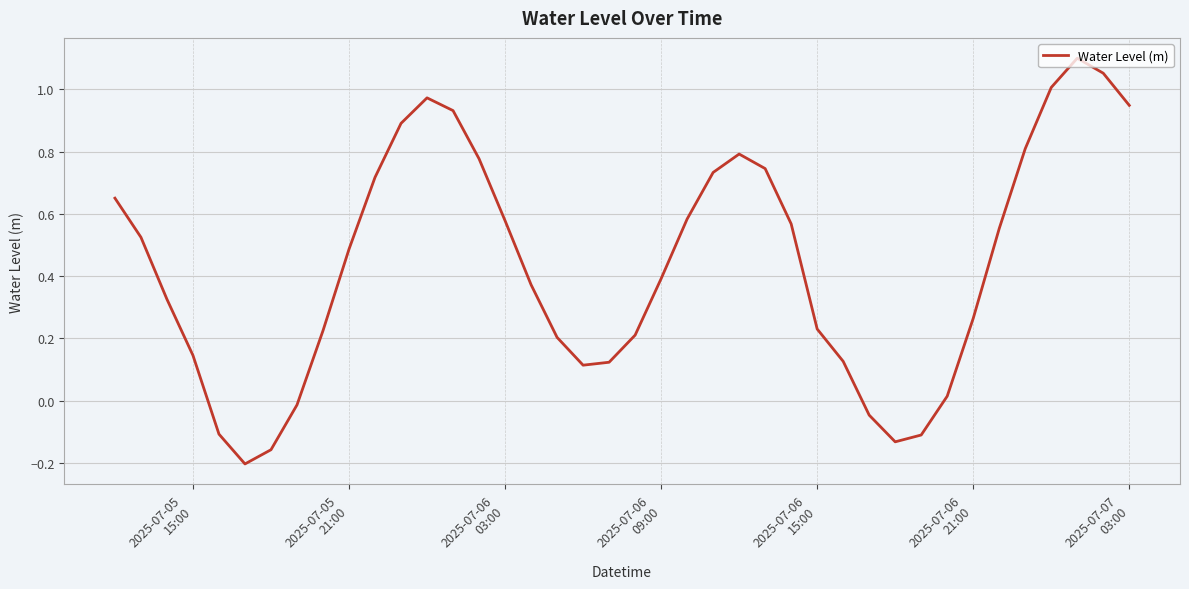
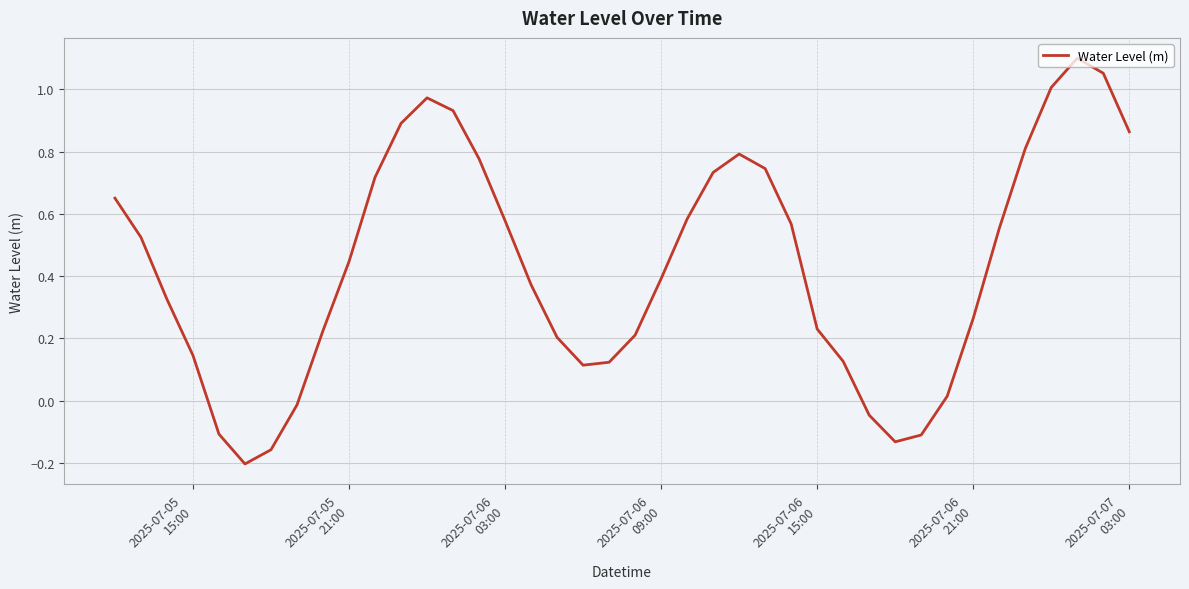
2025-07-05 21:00: 0.49 -> 0.45
2025-07-07 03:00: 0.95 -> 0.86
